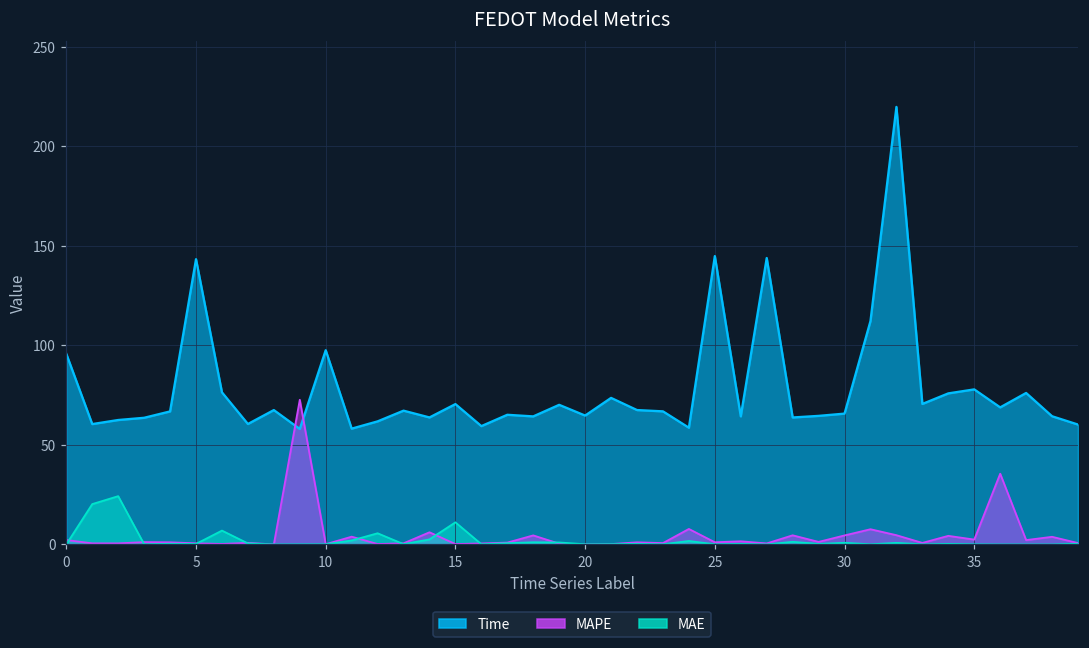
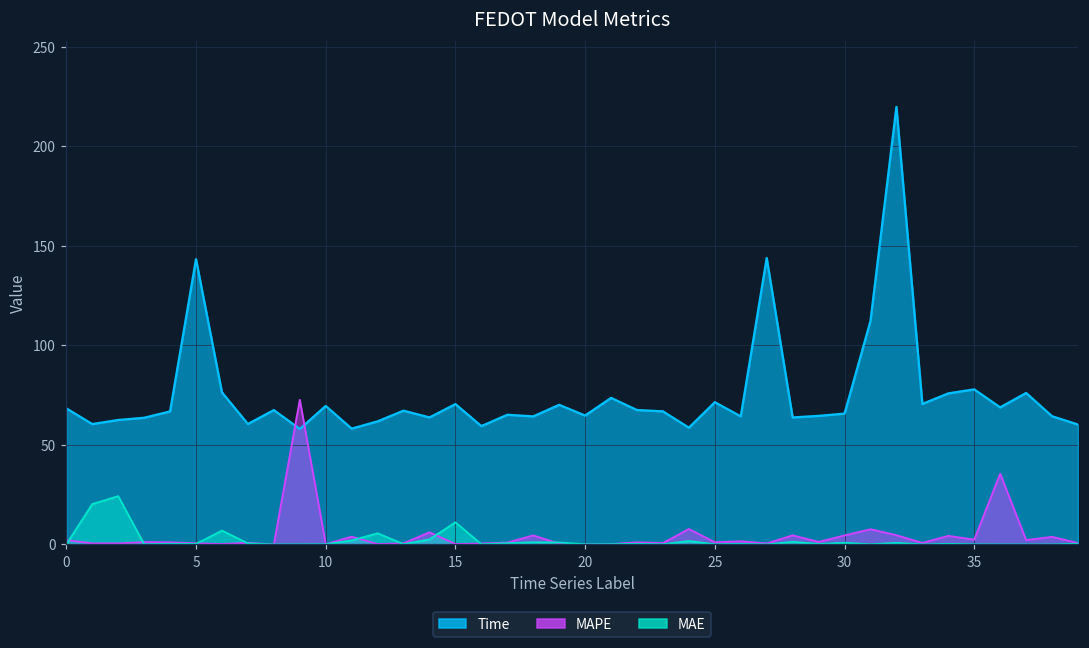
Time, 0: 96 -> 68
Time, 10: 98 -> 70
Time, 25: 145 -> 71
